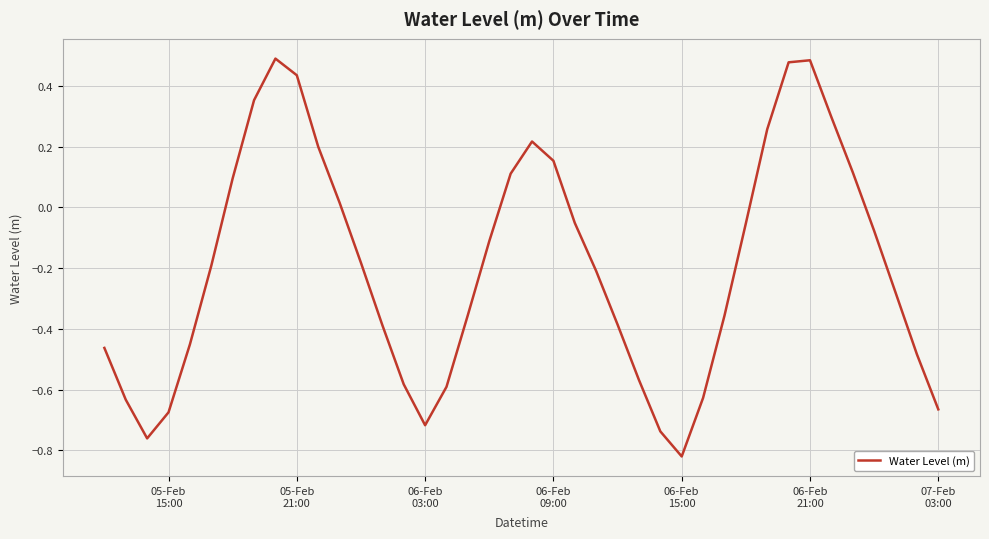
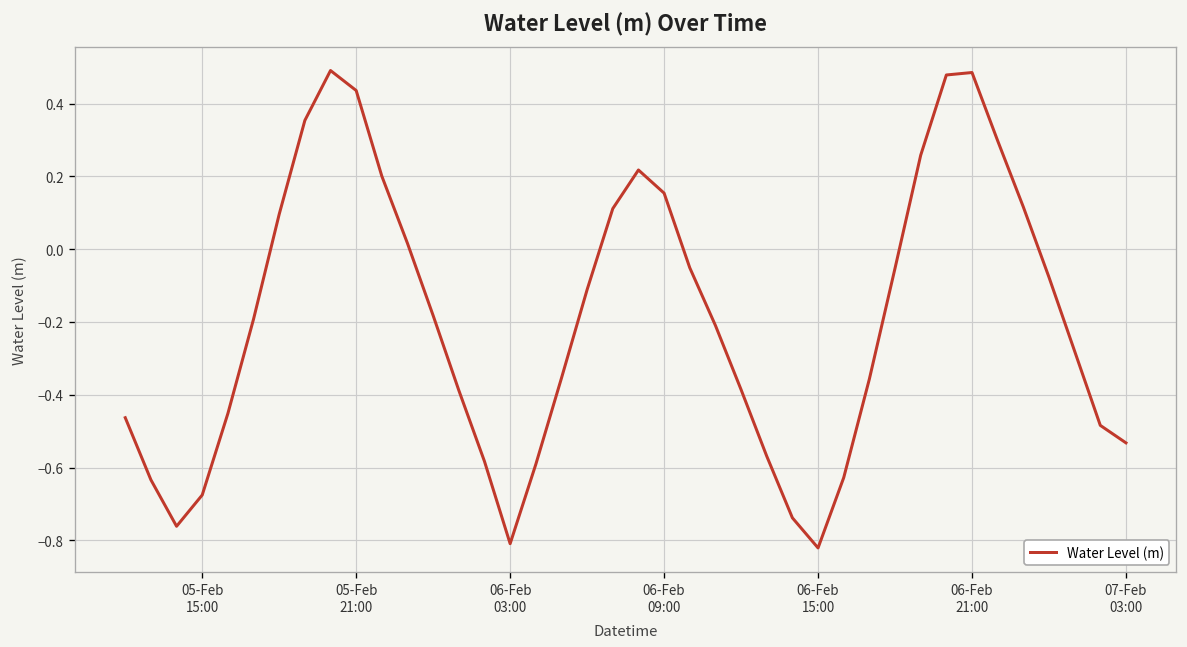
06-Feb 03:00: -0.72 -> -0.81
07-Feb 03:00: -0.67 -> -0.53
